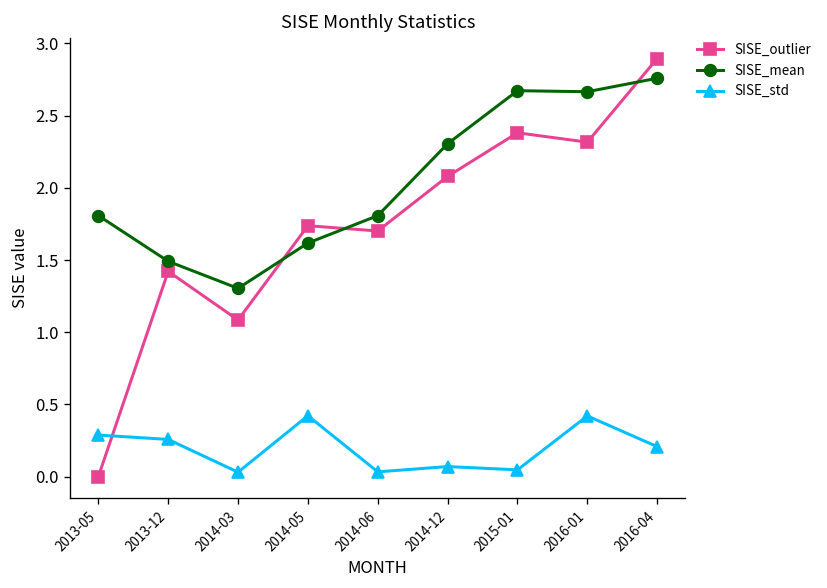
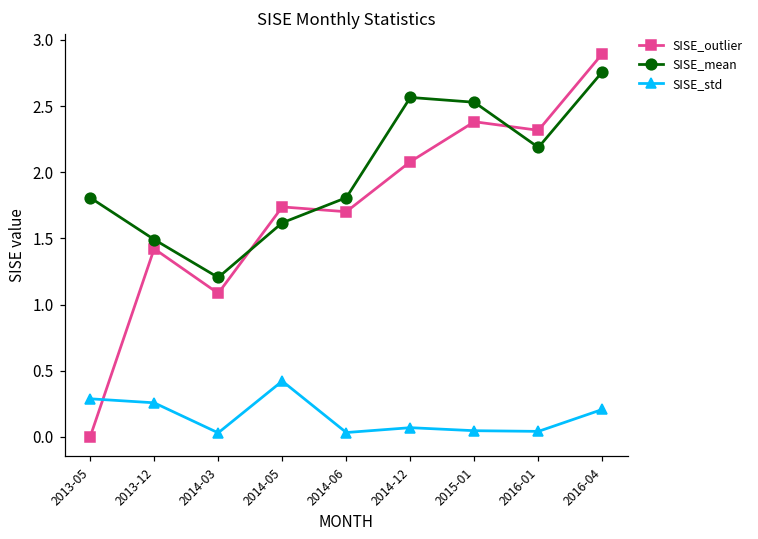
SISE_mean, 2014-03: 1.30 -> 1.20
SISE_mean, 2014-12: 2.31 -> 2.56
SISE_mean, 2015-01: 2.67 -> 2.53
SISE_mean, 2016-01: 2.67 -> 2.19
SISE_std, 2016-01: 0.42 -> 0.04
